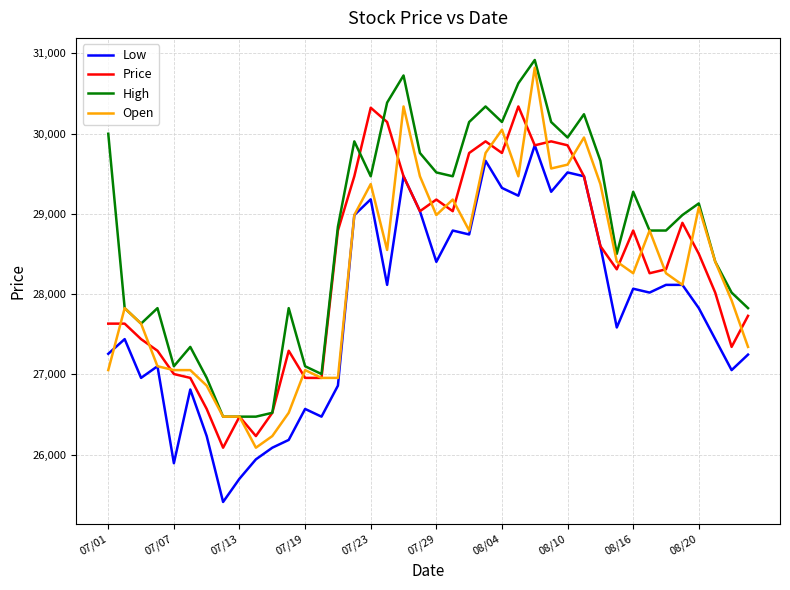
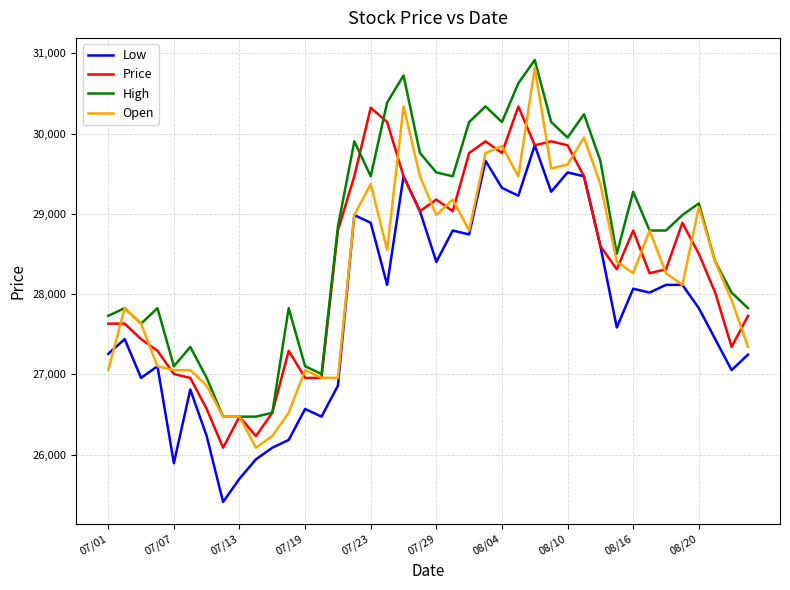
High, 07/01: 30,000 -> 27,700
Low, 07/23: 29,200 -> 28,900
Open, 08/04: 30,000 -> 29,800
